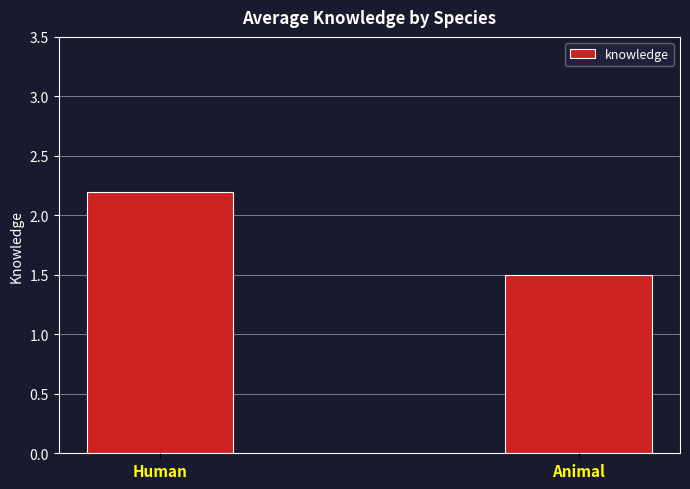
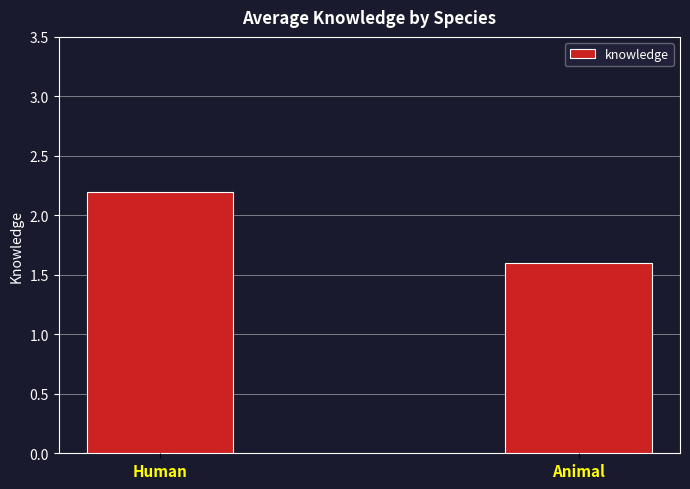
Animal: 1.5 -> 1.6
